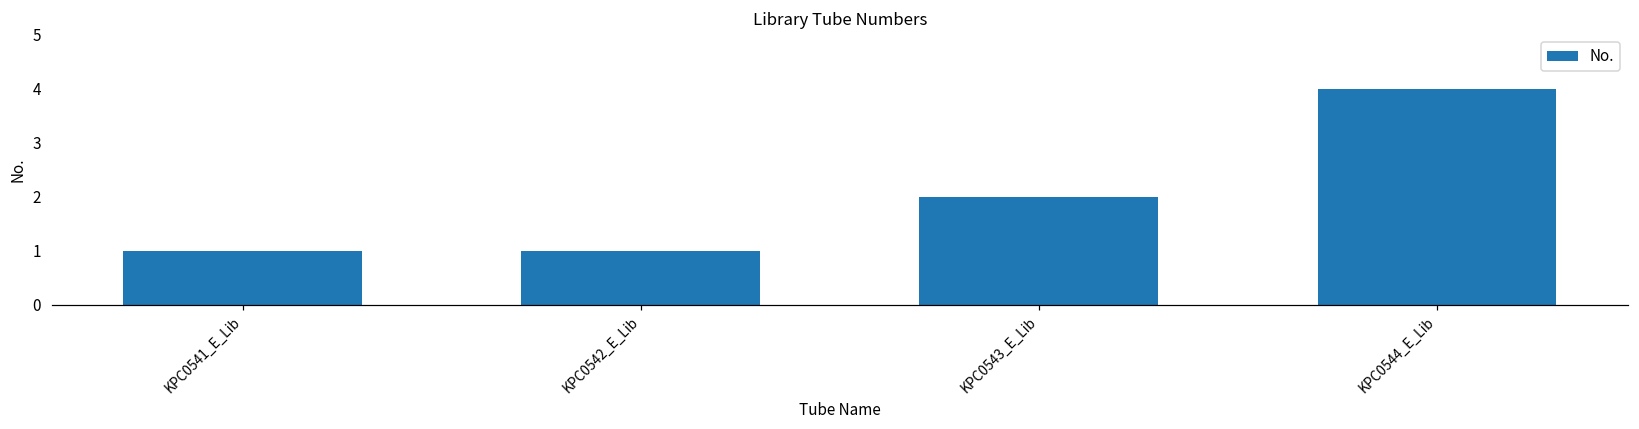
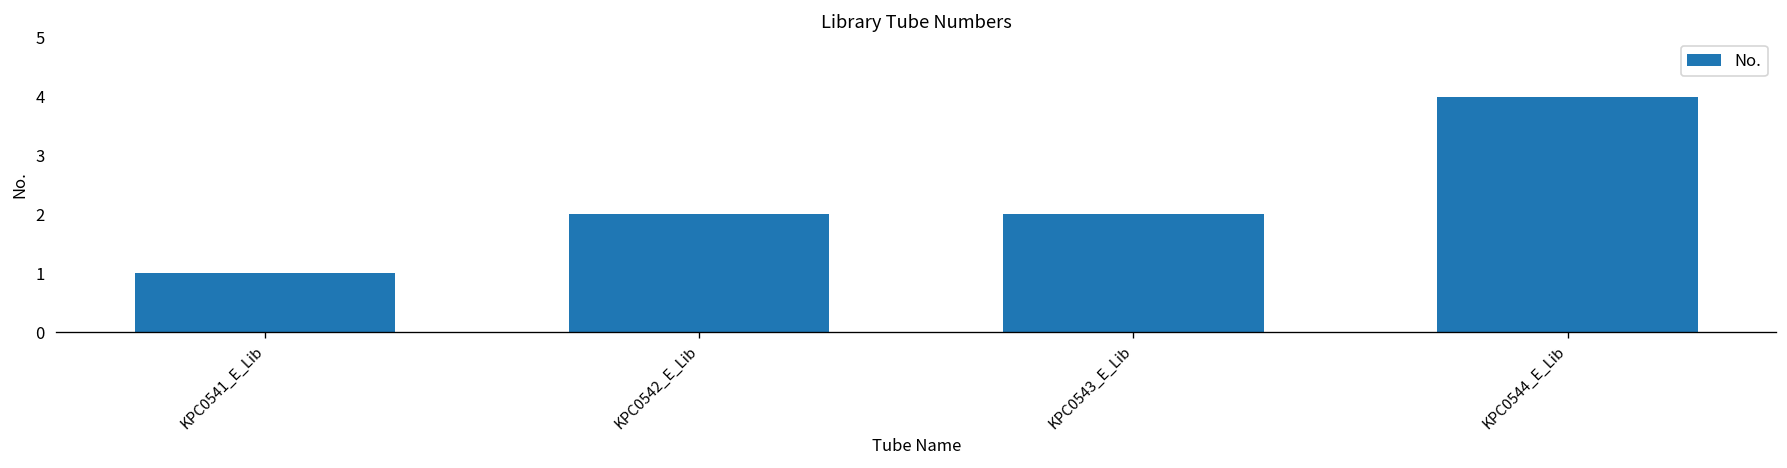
KPC0542_E_Lib: 1 -> 2
